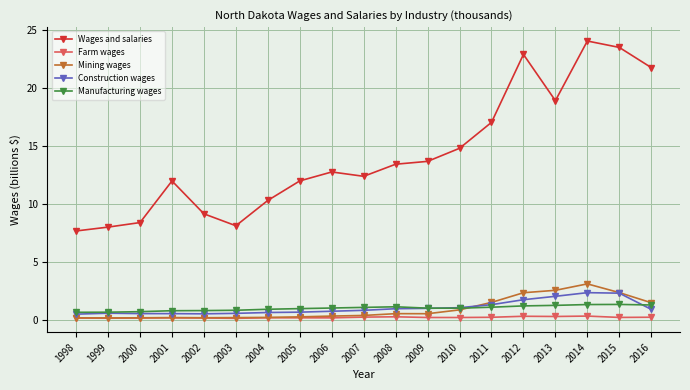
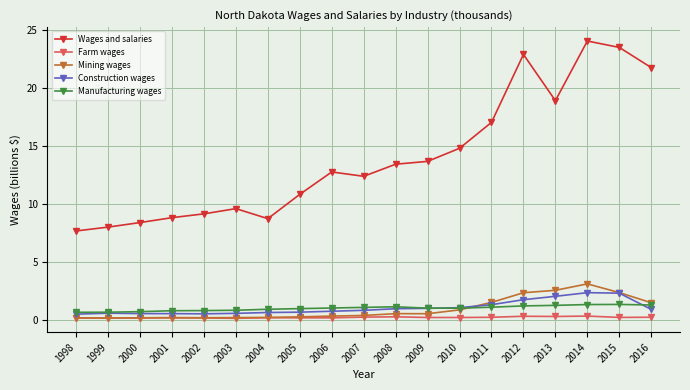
Wages and salaries, 2001: 11.9 -> 8.8
Wages and salaries, 2003: 8.1 -> 9.6
Wages and salaries, 2004: 10.3 -> 8.7
Wages and salaries, 2005: 12.0 -> 10.8
